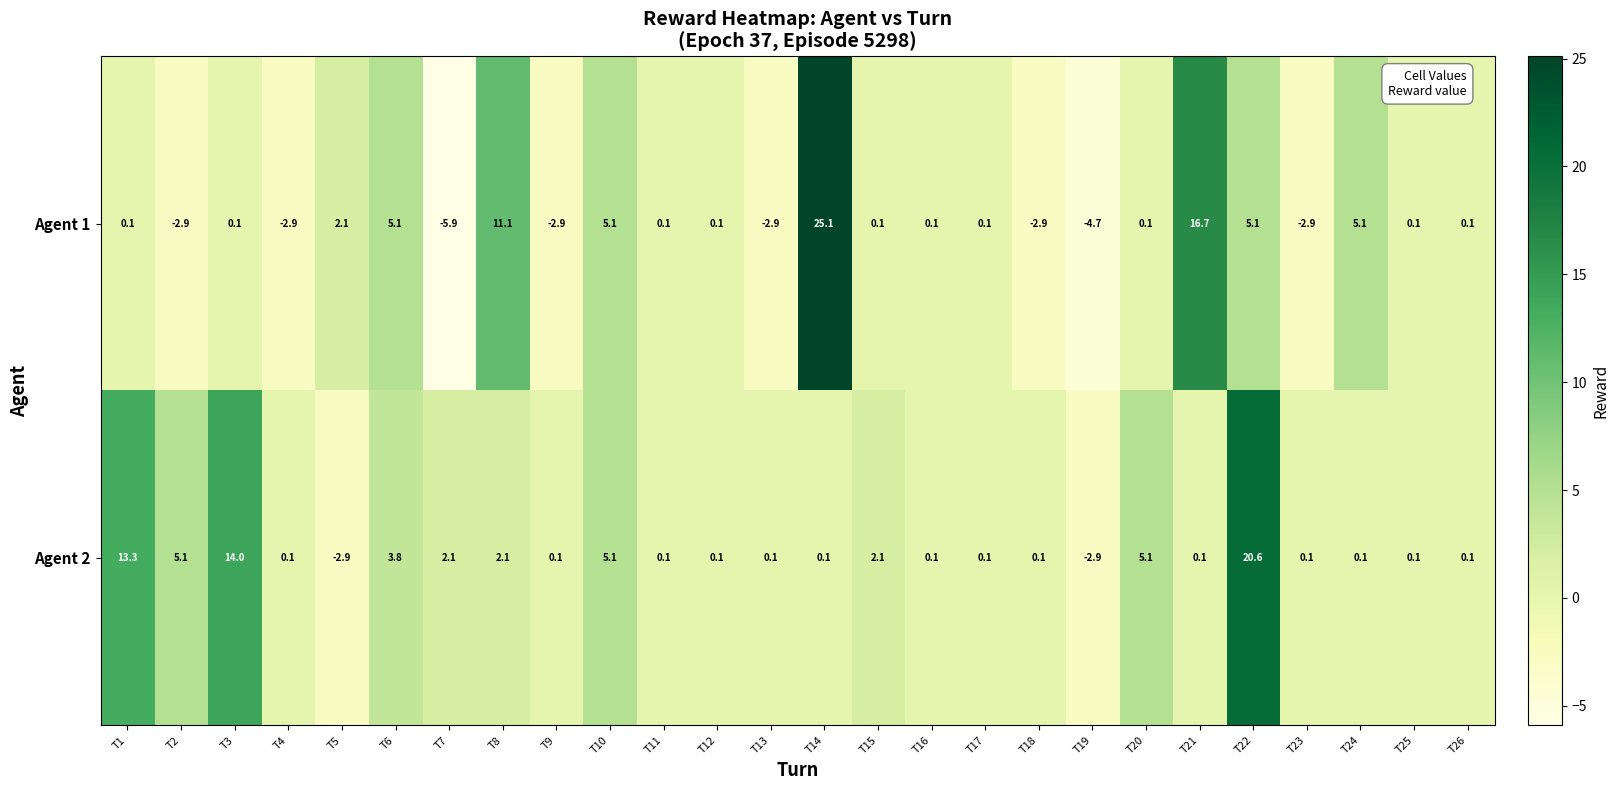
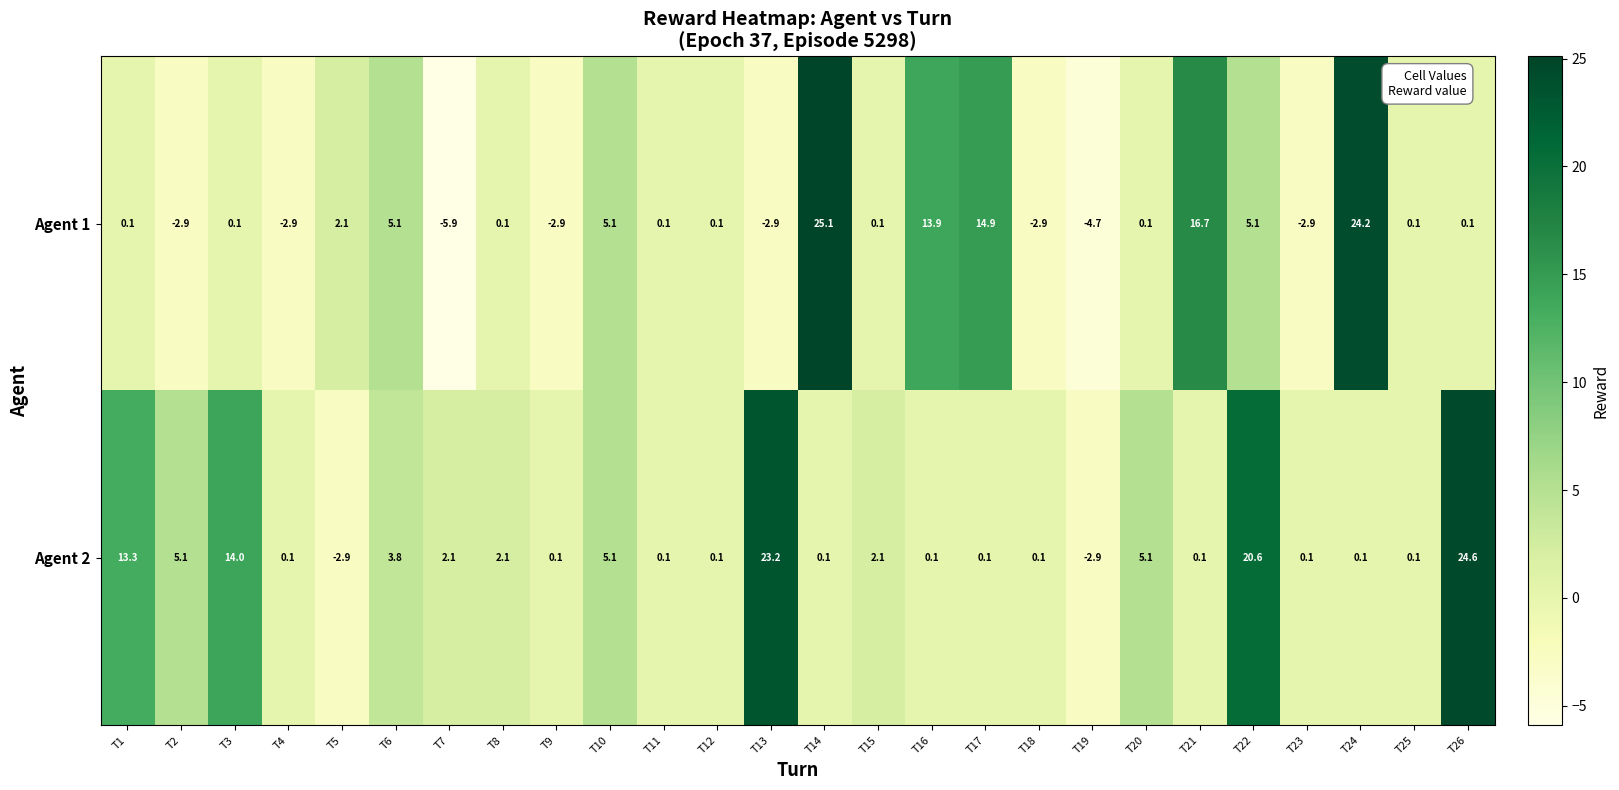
Agent 1, T8: 11.1 -> 0.1
Agent 1, T16: 0.1 -> 13.9
Agent 1, T17: 0.1 -> 14.9
Agent 1, T24: 5.1 -> 24.2
Agent 2, T13: 0.1 -> 23.2
Agent 2, T26: 0.1 -> 24.6
